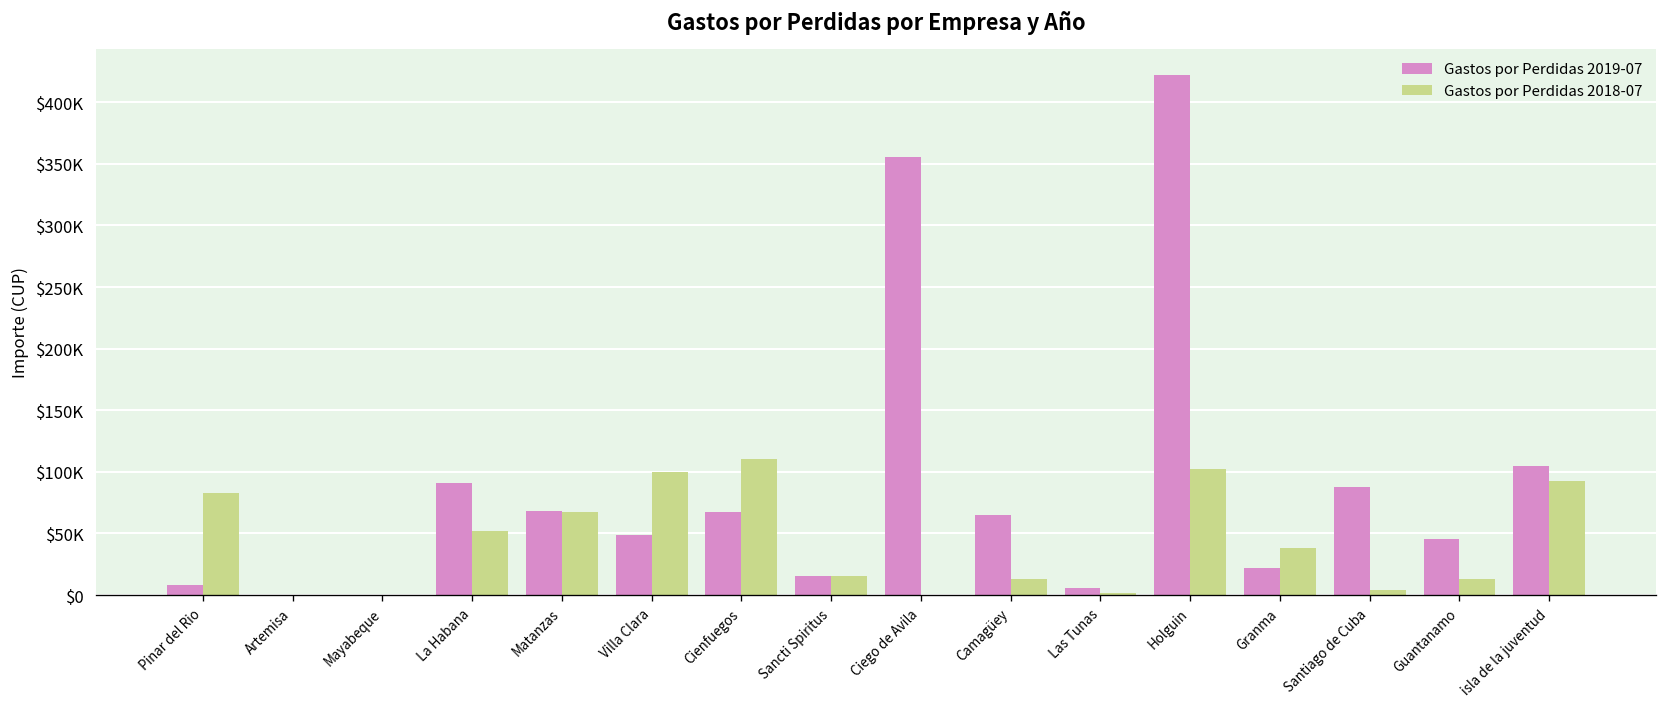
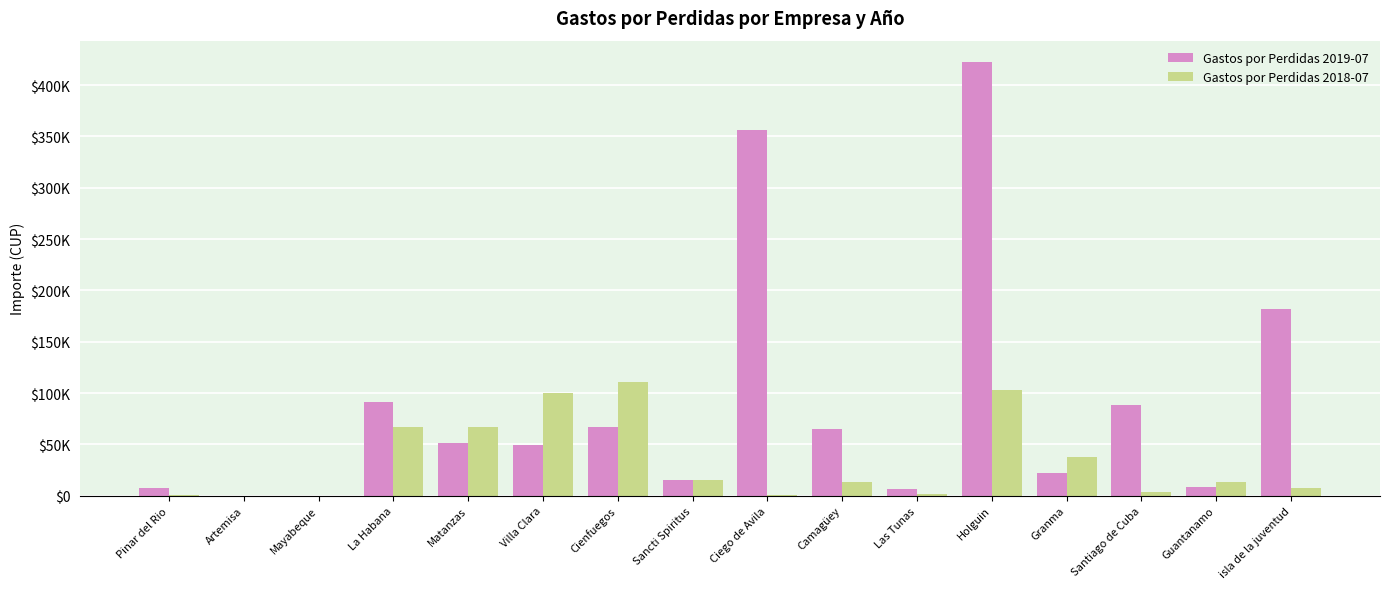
Gastos por Perdidas 2018-07, Pinar del Rio: $83000 -> $1000
Gastos por Perdidas 2018-07, La Habana: $52000 -> $67000
Gastos por Perdidas 2019-07, Matanzas: $68000 -> $52000
Gastos por Perdidas 2019-07, Guantanamo: $45000 -> $8000
Gastos por Perdidas 2019-07, isla de la juventud: $105000 -> $182000
Gastos por Perdidas 2018-07, isla de la juventud: $93000 -> $8000
